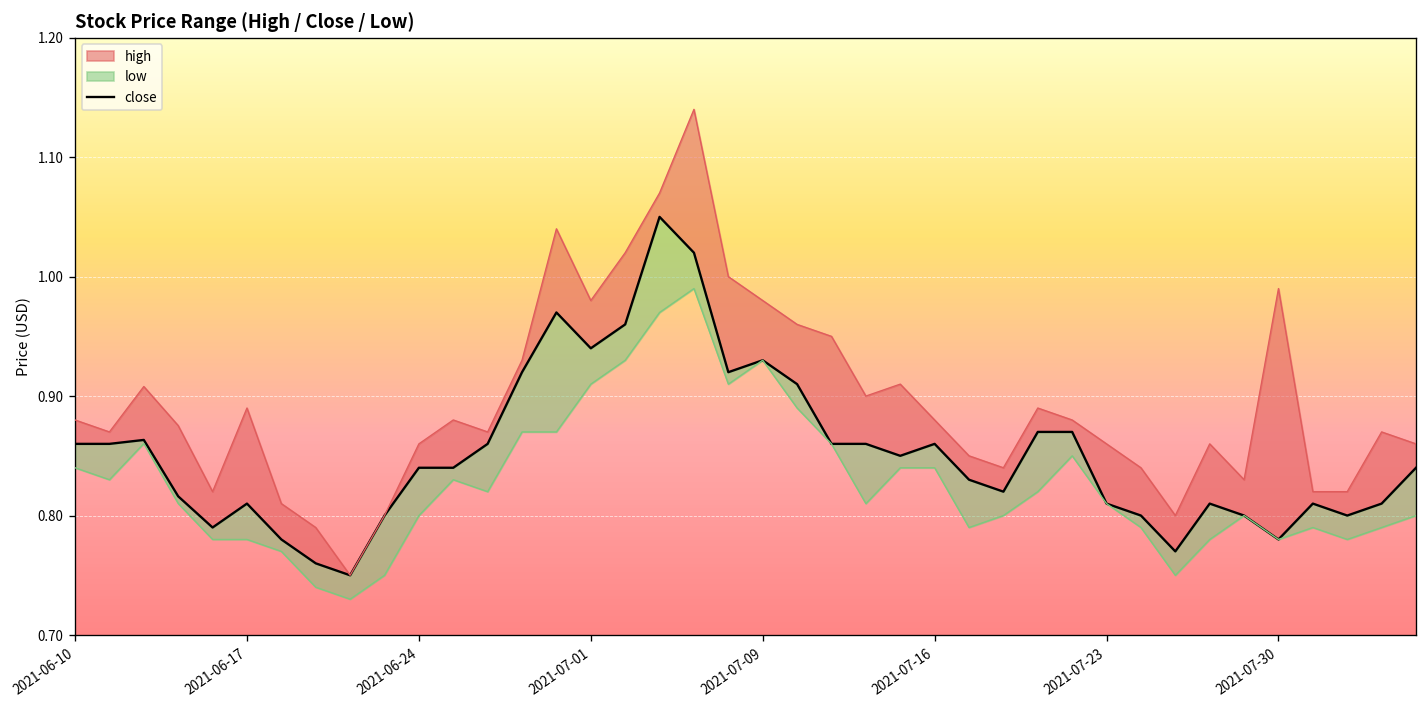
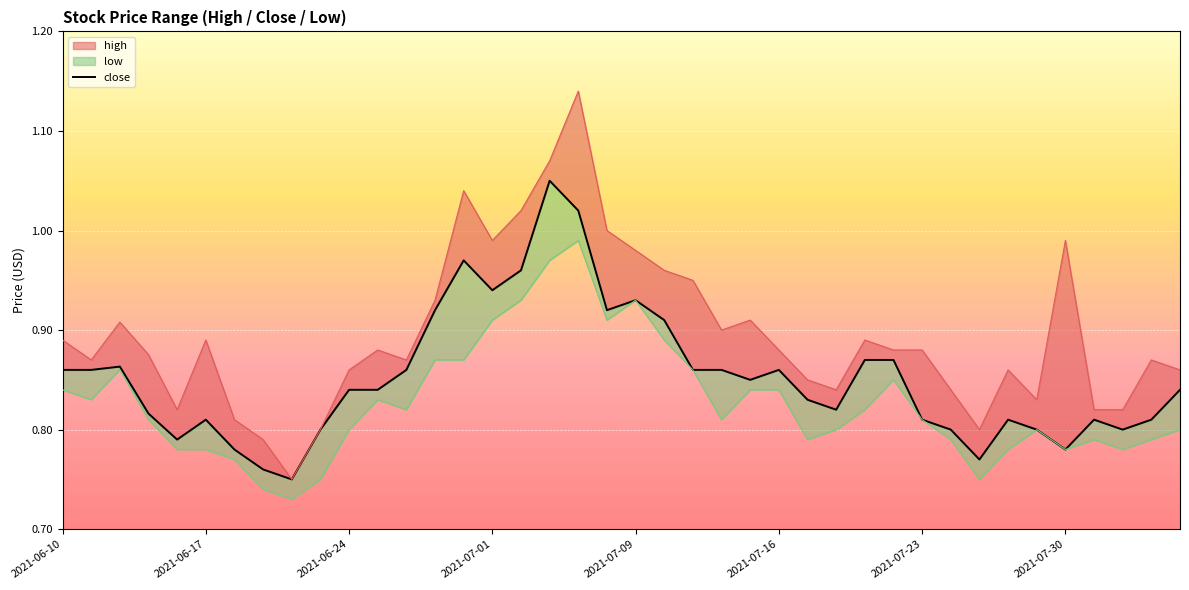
high, 2021-06-10: 0.88 -> 0.89
high, 2021-07-01: 0.98 -> 0.99
high, 2021-07-23: 0.86 -> 0.88
